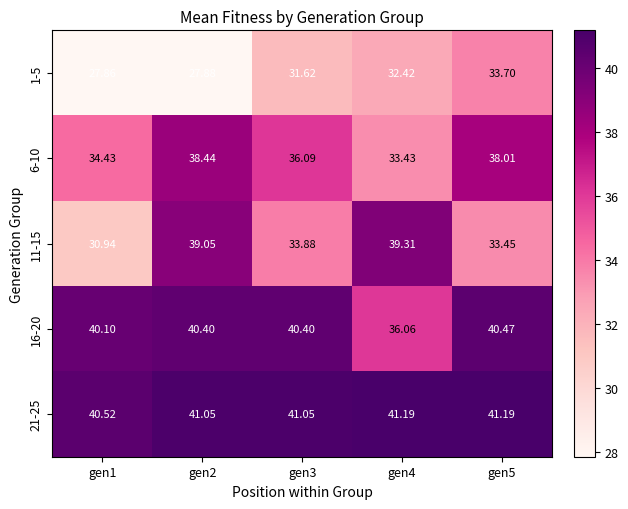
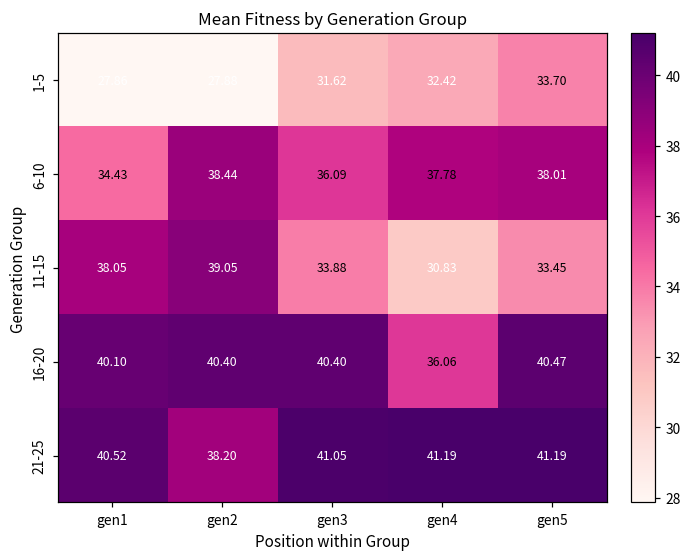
6-10, gen4: 33.43 -> 37.78
11-15, gen1: 30.94 -> 38.05
11-15, gen4: 39.31 -> 30.83
21-25, gen2: 41.05 -> 38.20
